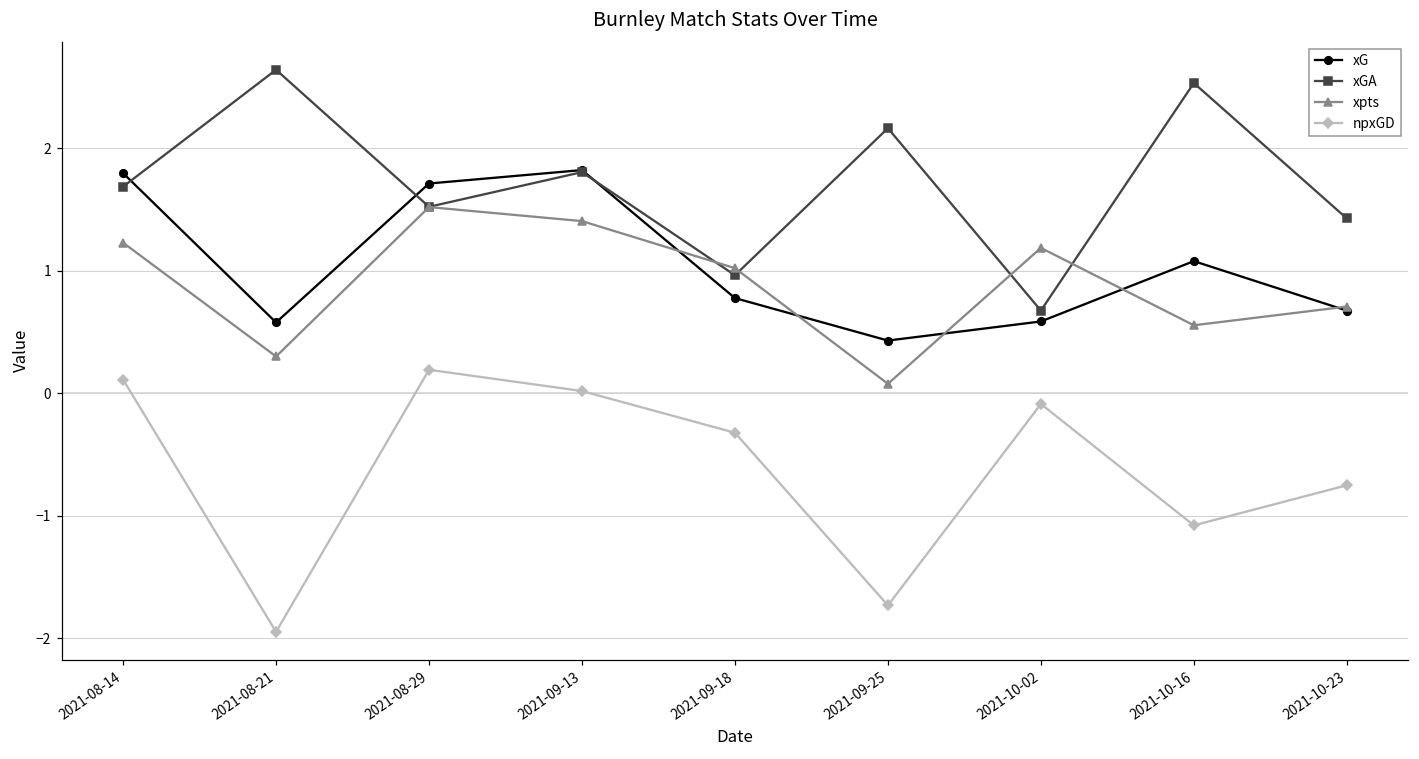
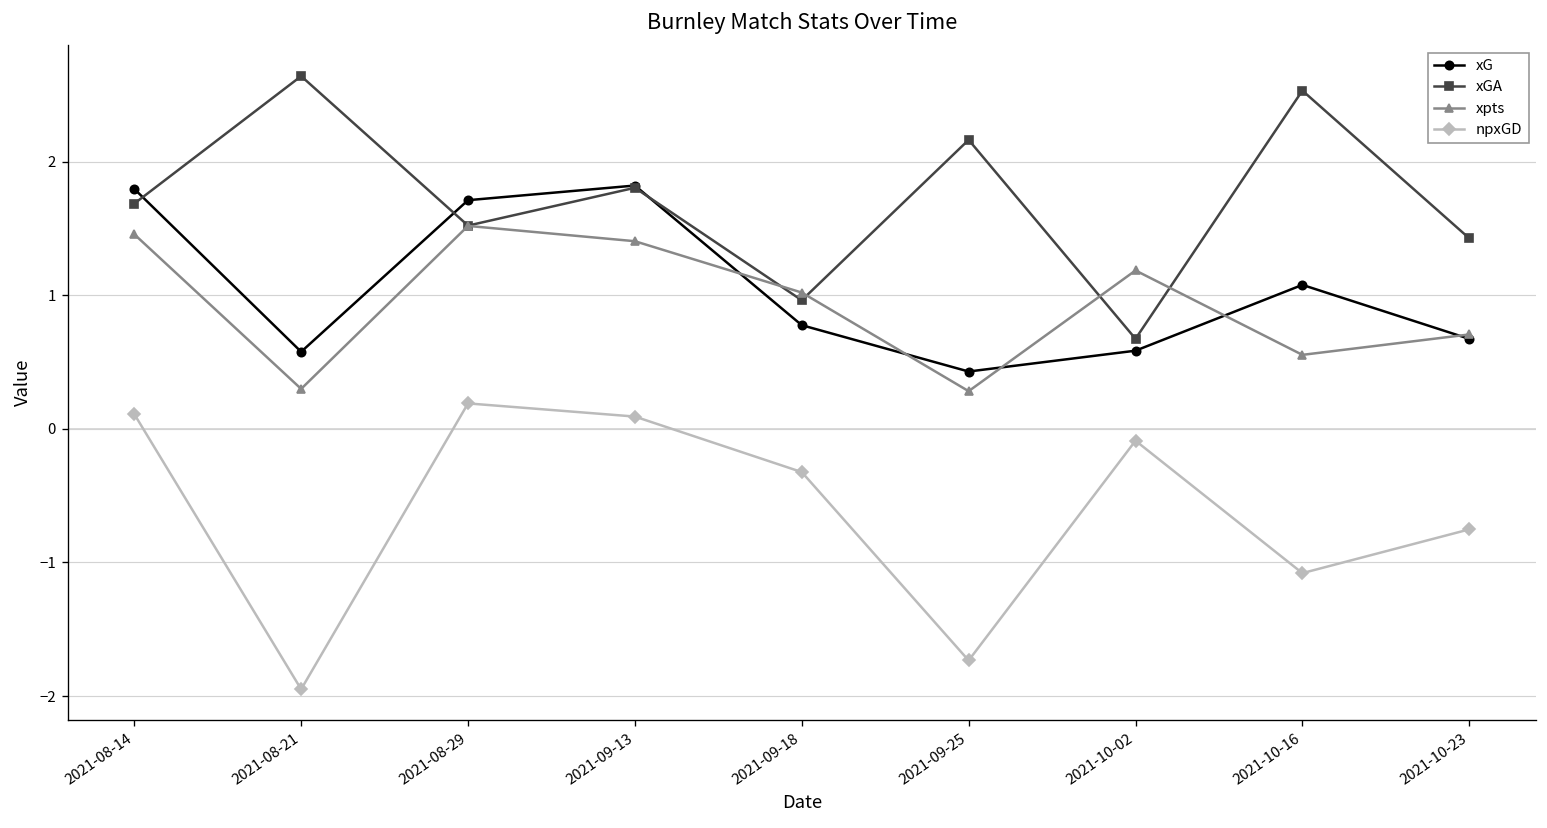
xpts, 2021-08-14: 1.23 -> 1.46
npxGD, 2021-09-13: 0.02 -> 0.09
xpts, 2021-09-25: 0.08 -> 0.28
